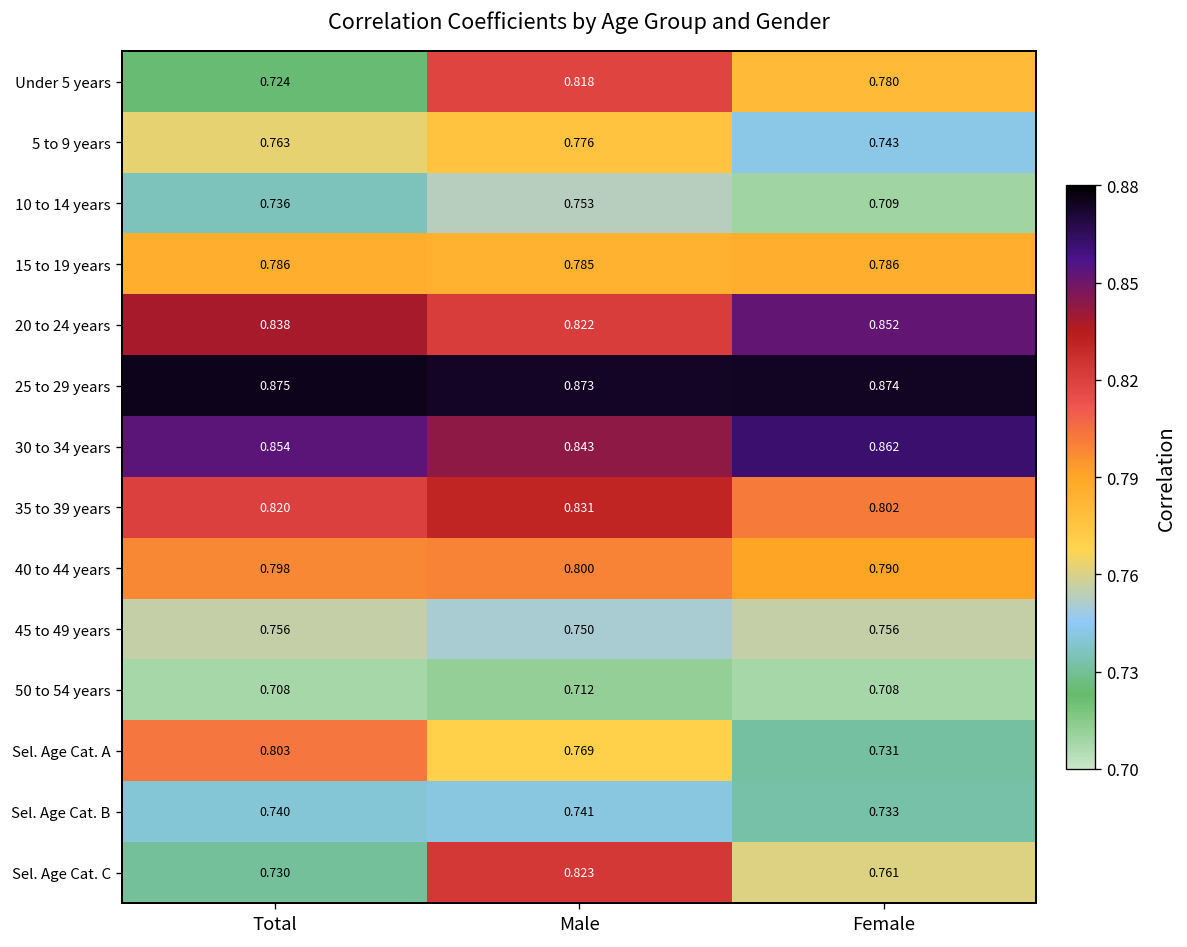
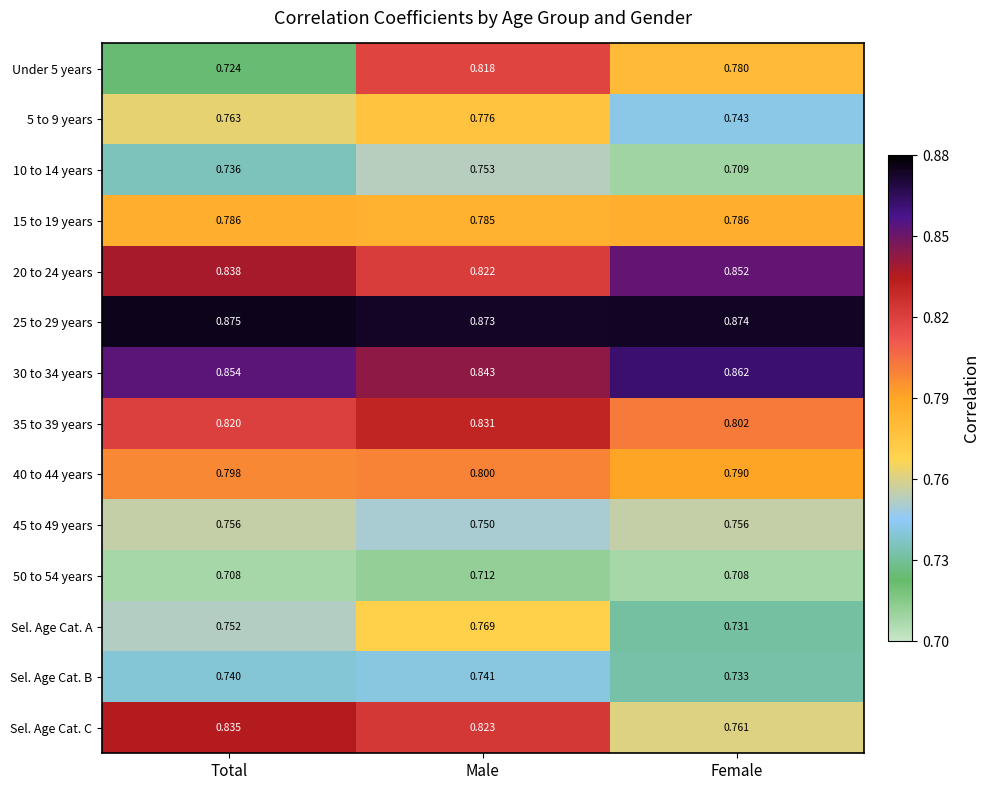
Sel. Age Cat. A, Total: 0.803 -> 0.752
Sel. Age Cat. C, Total: 0.730 -> 0.835
